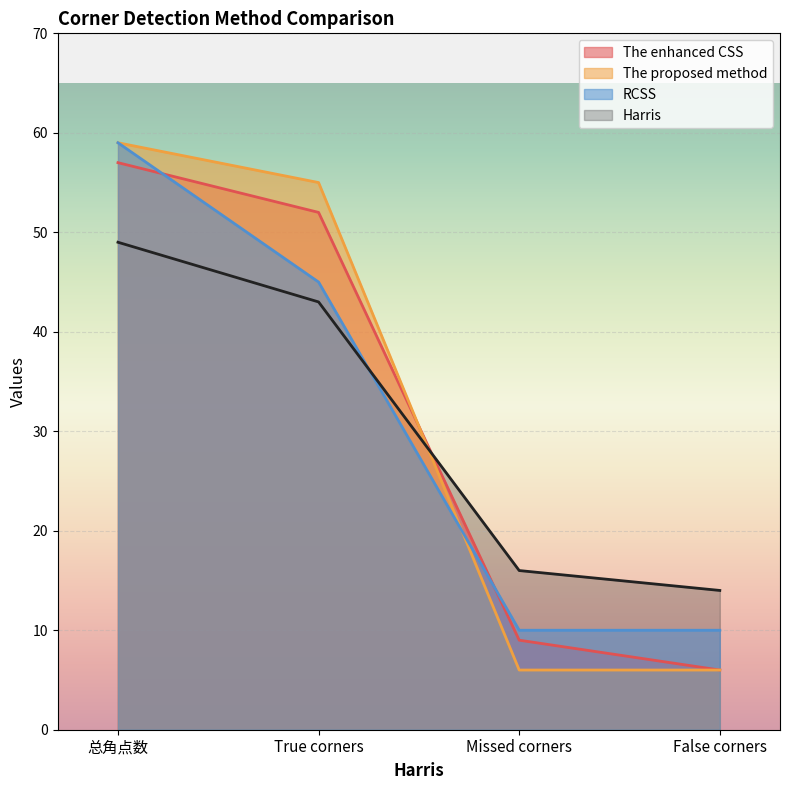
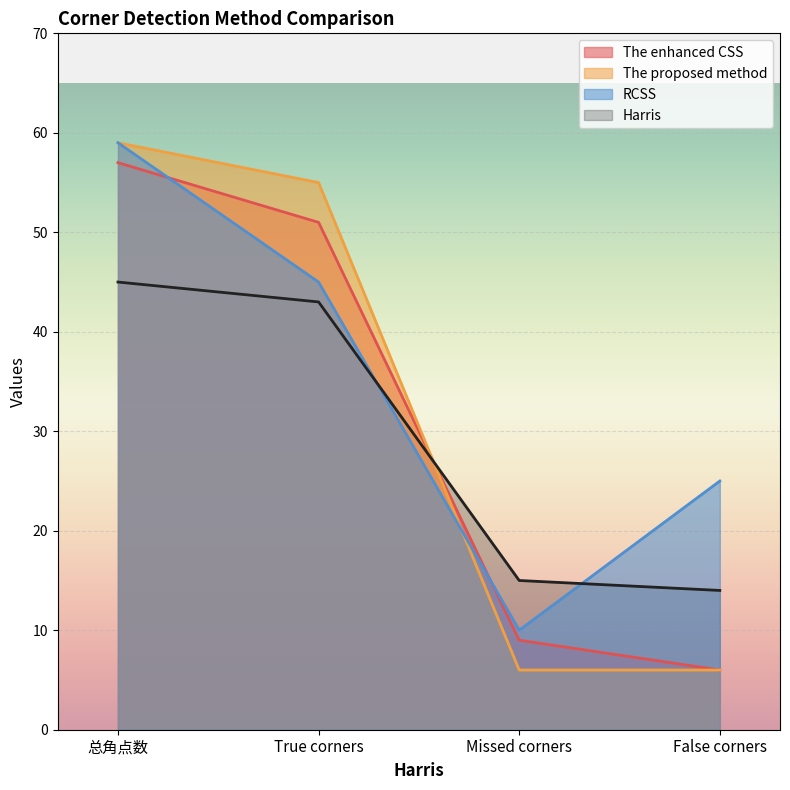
Harris, 总角点数: 49 -> 45
The enhanced CSS, True corners: 52 -> 51
Harris, Missed corners: 16 -> 15
RCSS, False corners: 10 -> 25
